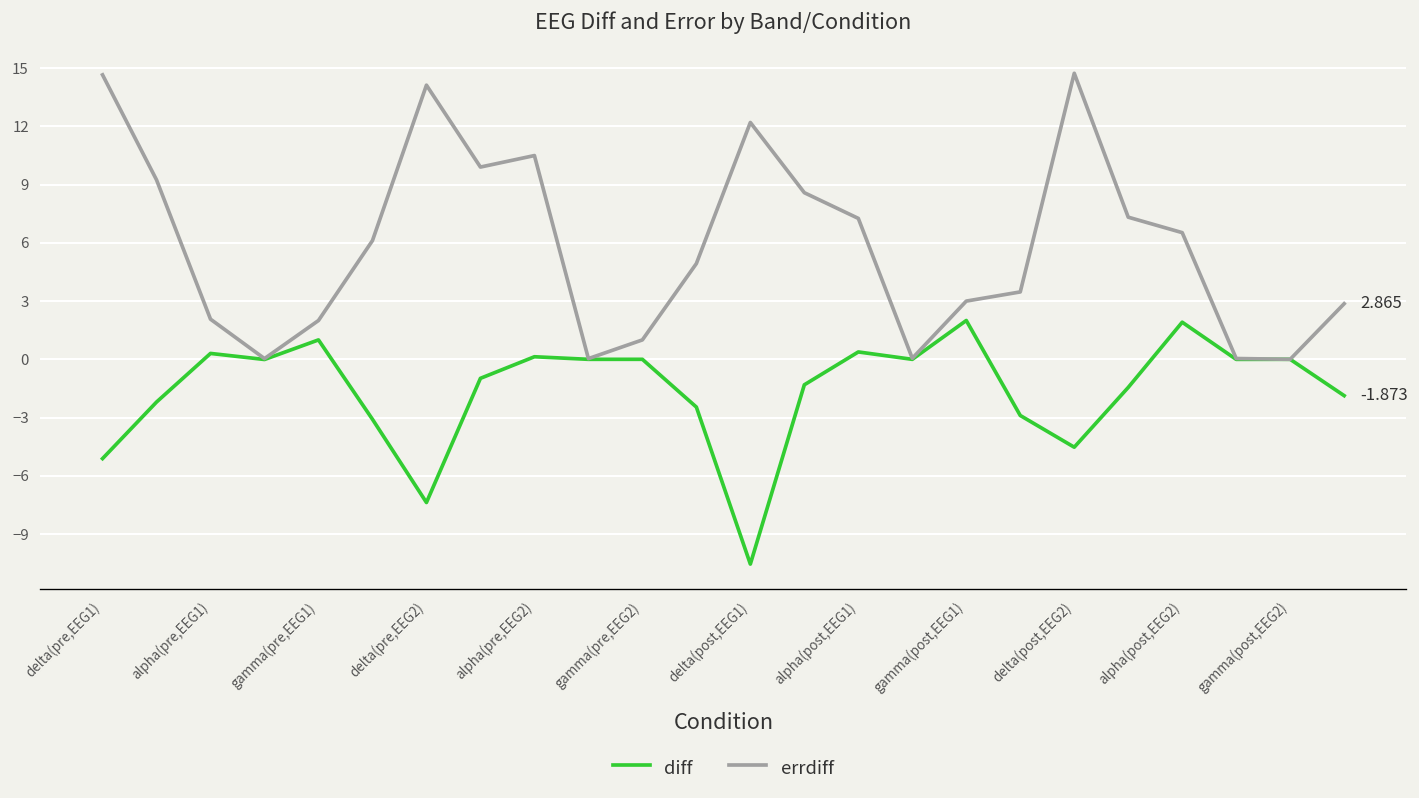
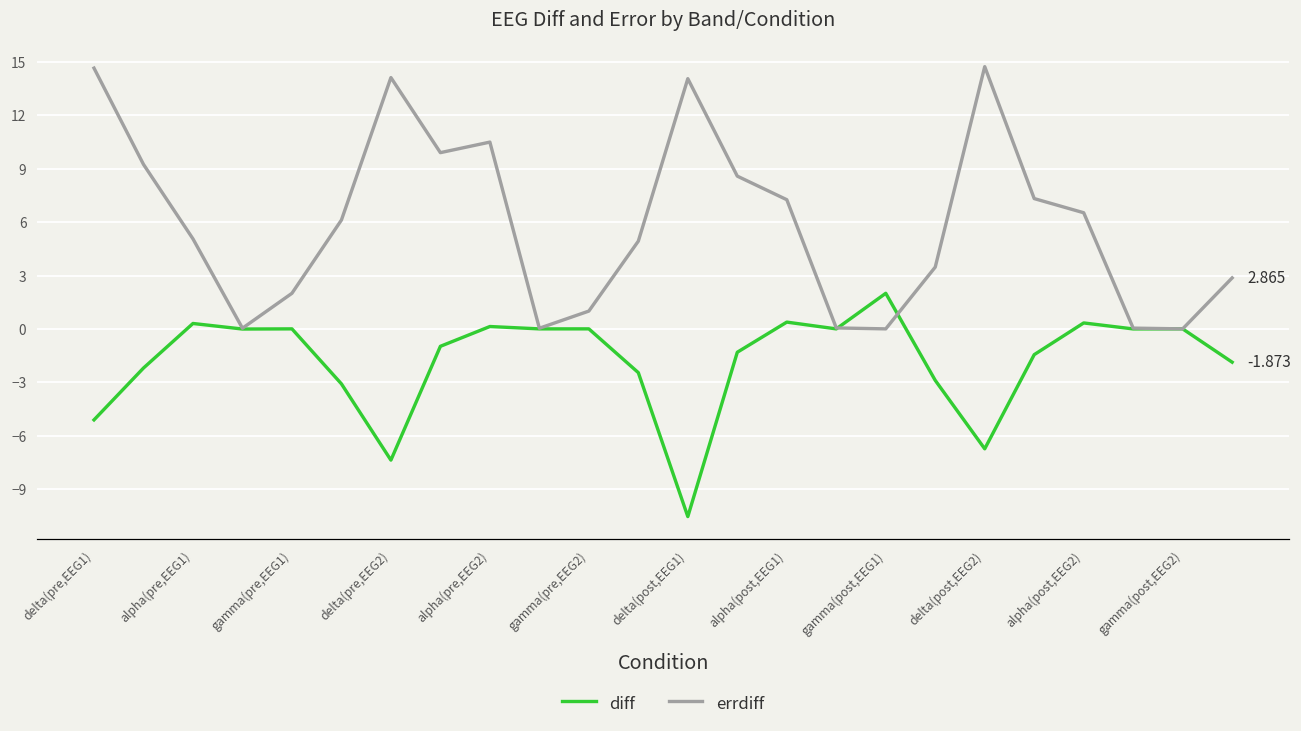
errdiff, alpha(pre,EEG1): 2.1 -> 5.1
diff, gamma(pre,EEG1): 1 -> 0
errdiff, delta(post,EEG1): 12.2 -> 14.1
errdiff, gamma(post,EEG1): 3 -> 0
diff, delta(post,EEG2): -4.5 -> -6.7
diff, alpha(post,EEG2): 1.9 -> 0.3
